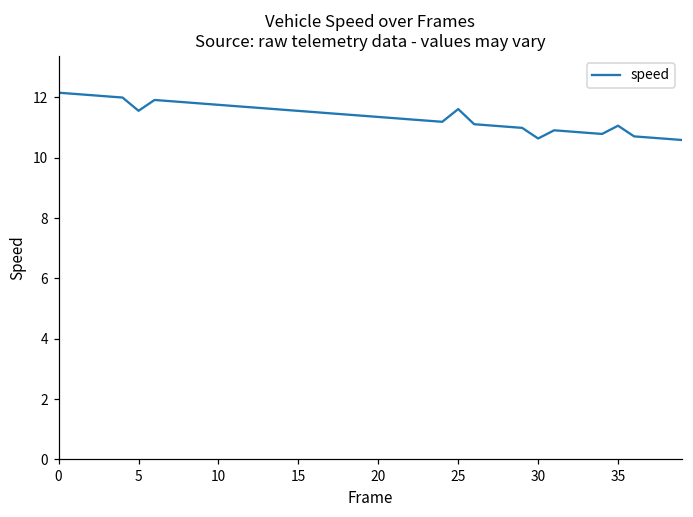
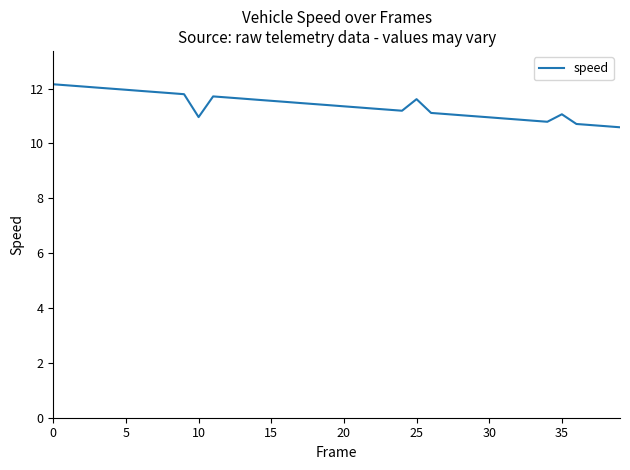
5: 11.6 -> 12.0
10: 11.8 -> 11.0
30: 10.6 -> 10.9
